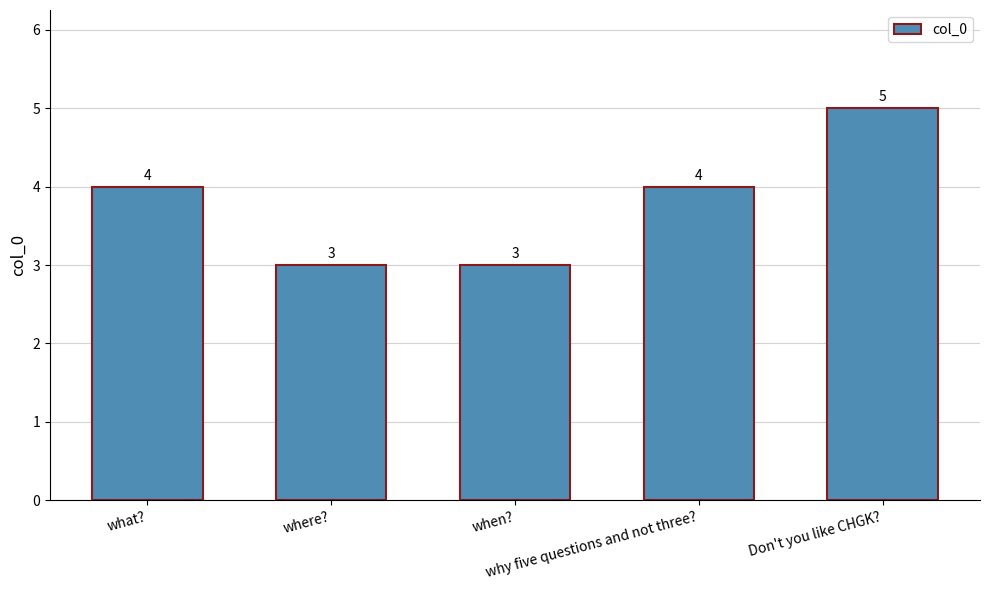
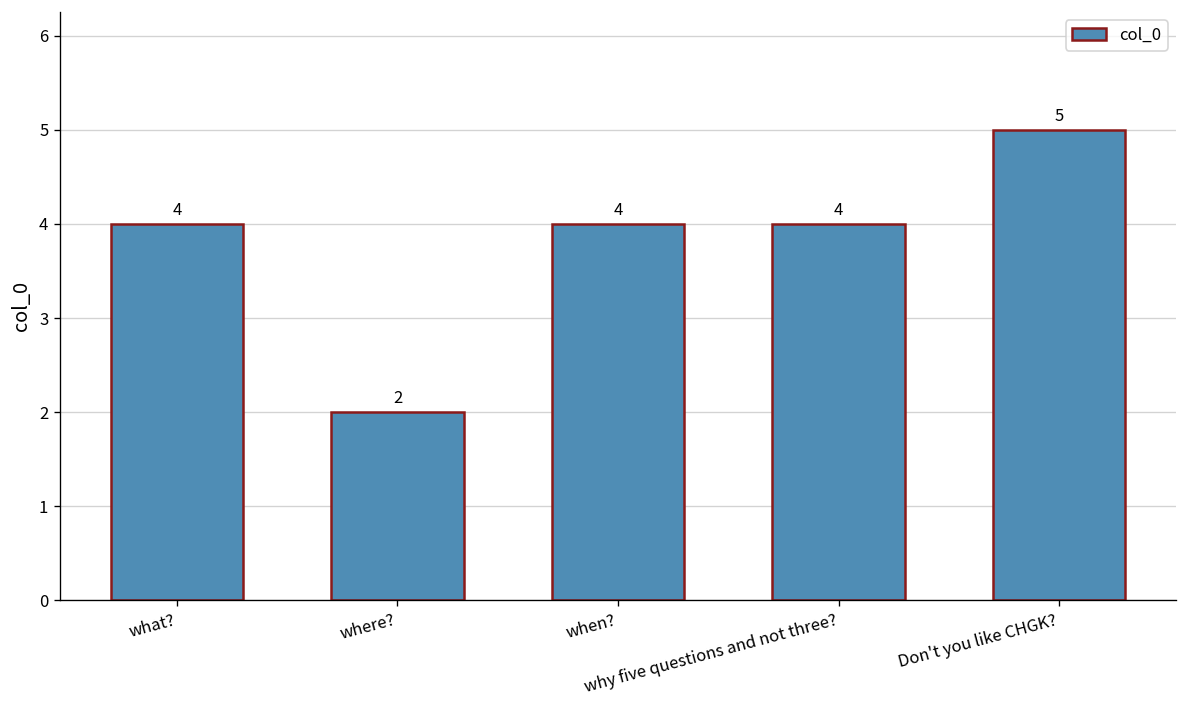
where?: 3 -> 2
when?: 3 -> 4
